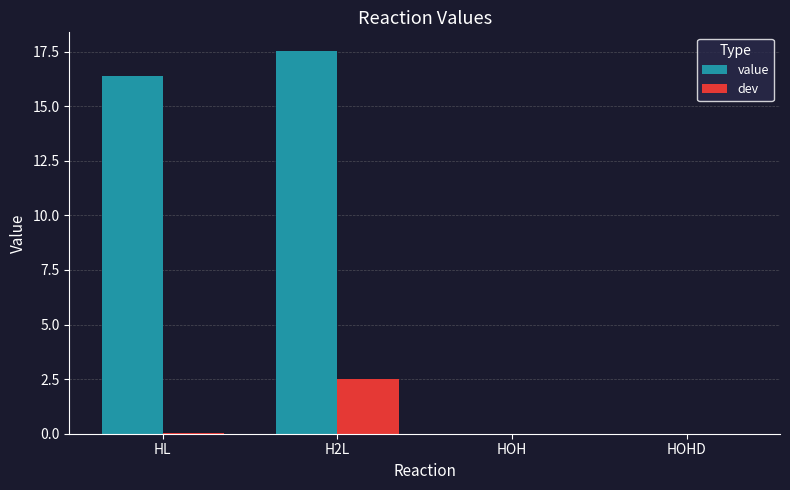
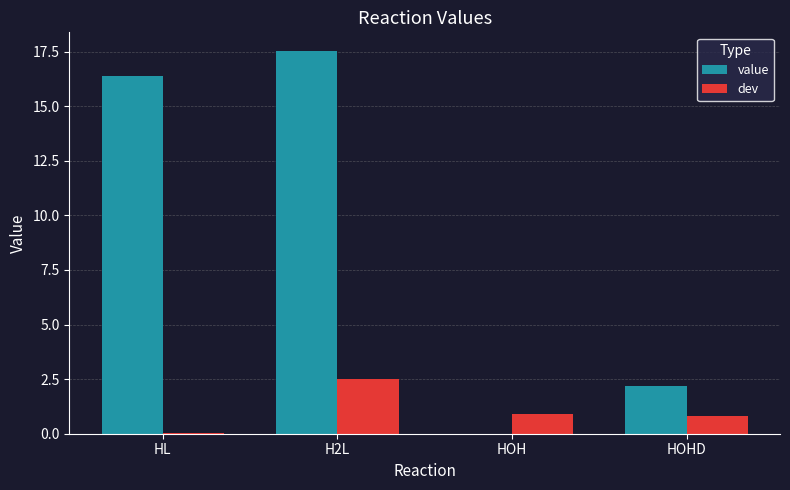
dev, HOH: 0.0 -> 0.9
value, HOHD: 0.0 -> 2.2
dev, HOHD: 0.0 -> 0.8
